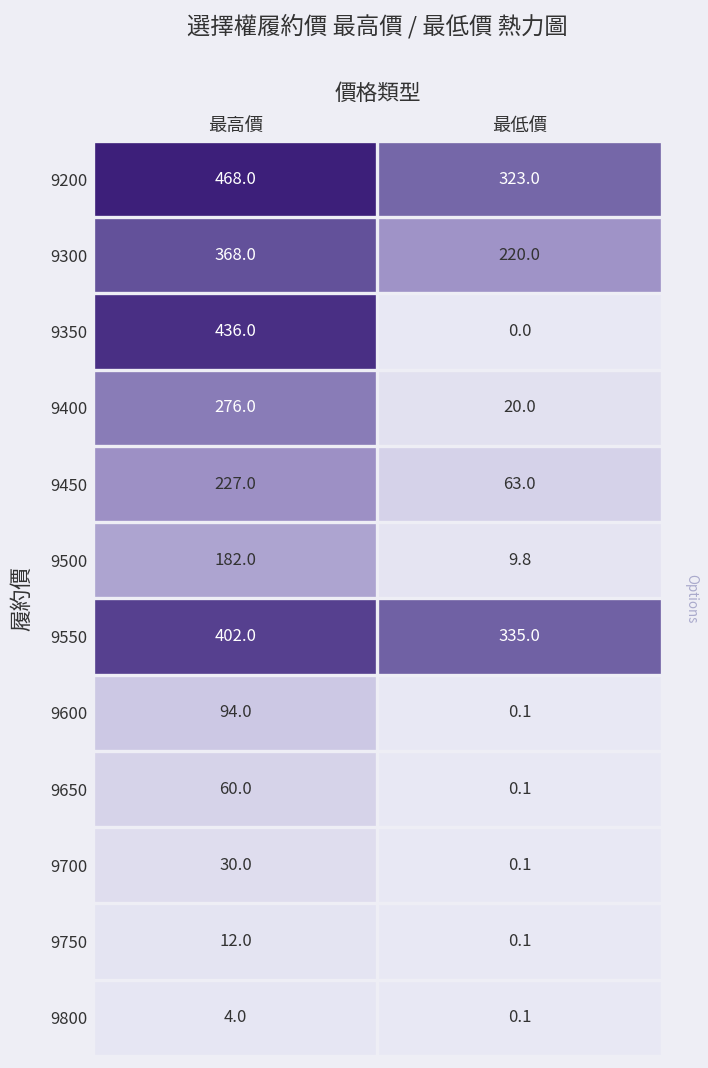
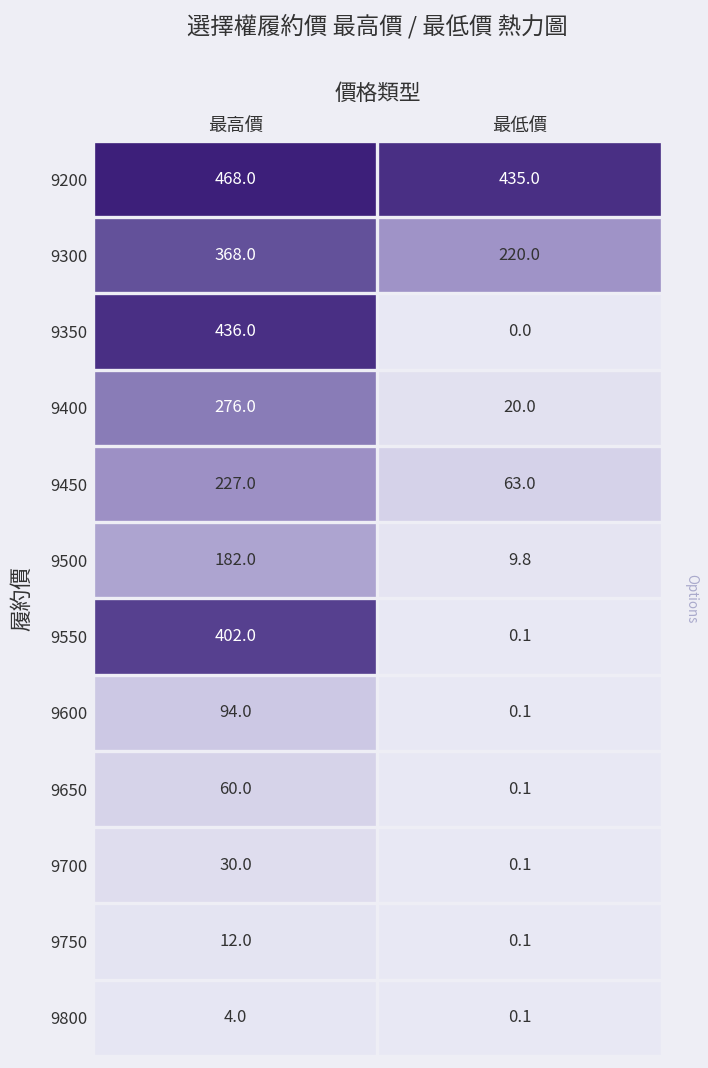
9200, 最低價: 323.0 -> 435.0
9550, 最低價: 335.0 -> 0.1
